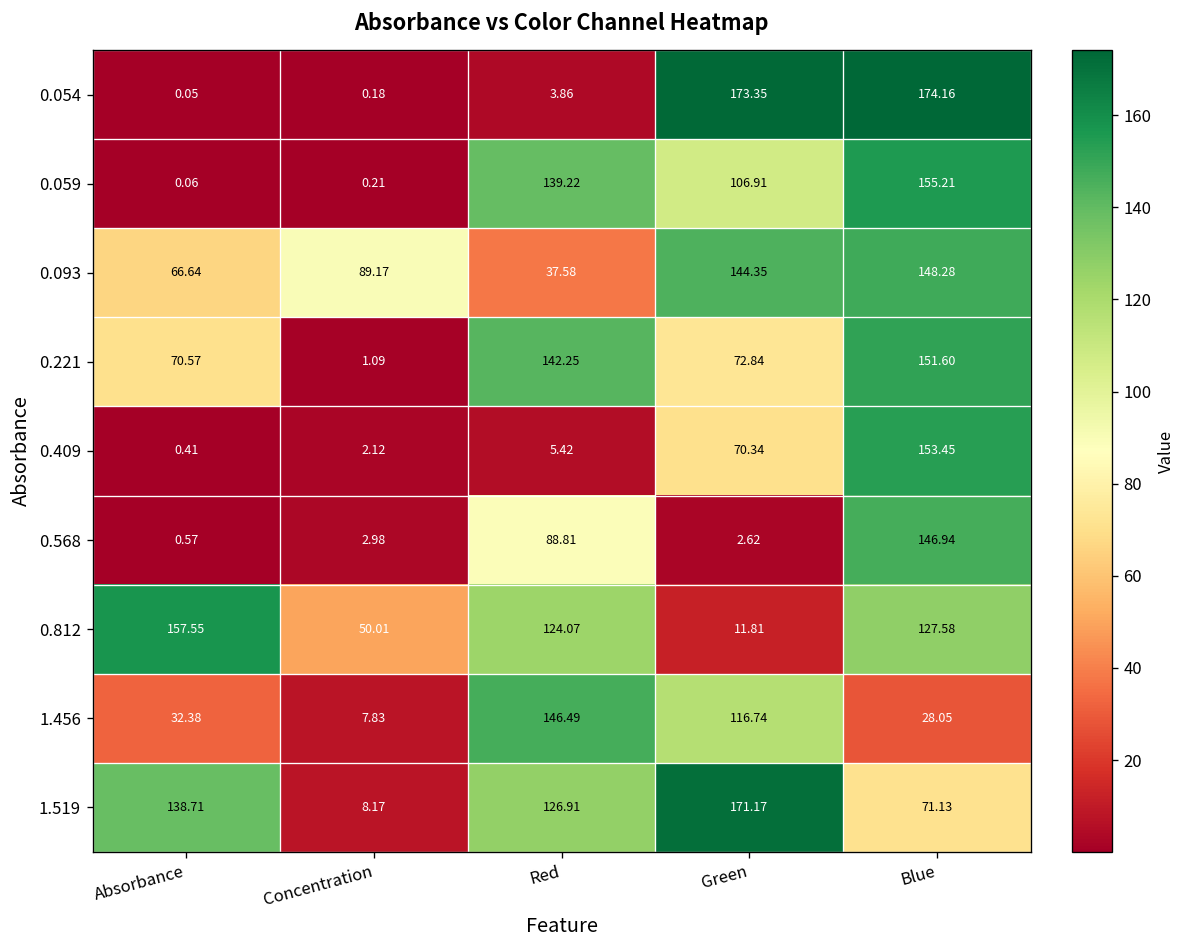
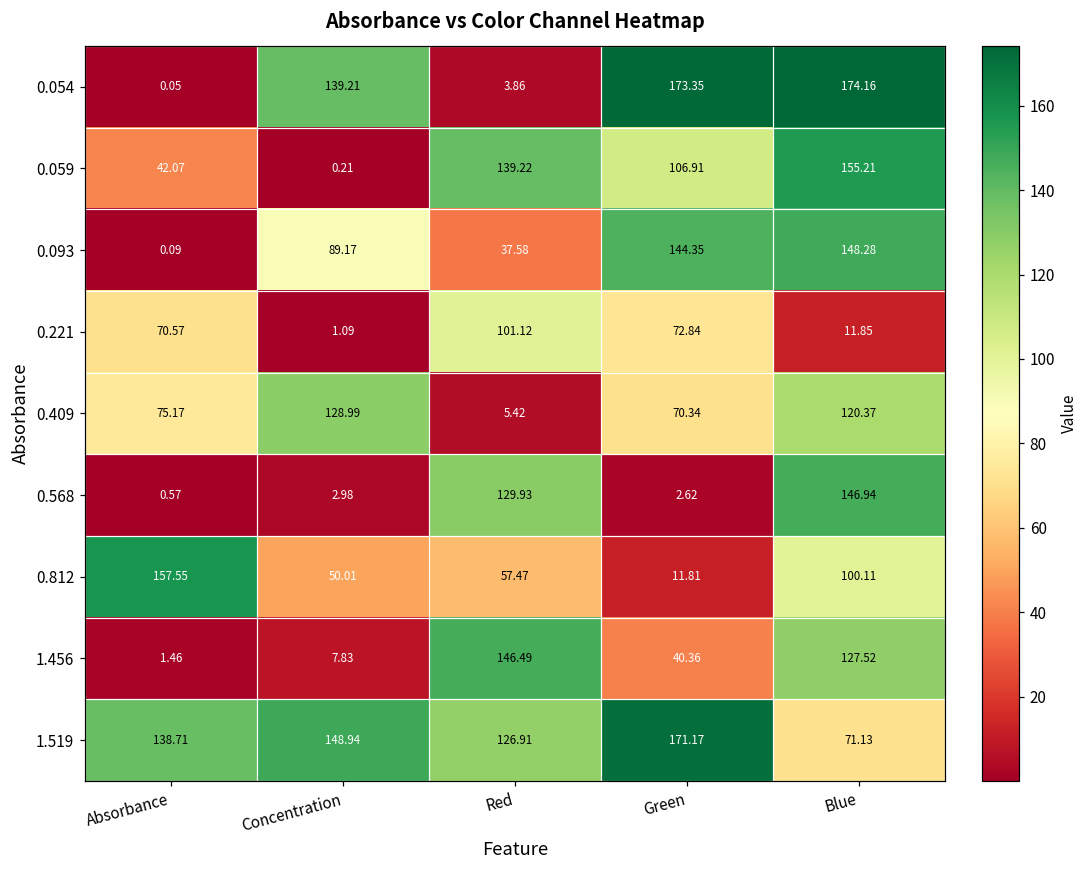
0.054, Concentration: 0.18 -> 139.21
0.059, Absorbance: 0.06 -> 42.07
0.093, Absorbance: 66.64 -> 0.09
0.221, Red: 142.25 -> 101.12
0.221, Blue: 151.60 -> 11.85
0.409, Absorbance: 0.41 -> 75.17
0.409, Concentration: 2.12 -> 128.99
0.409, Blue: 153.45 -> 120.37
0.568, Red: 88.81 -> 129.93
0.812, Red: 124.07 -> 57.47
0.812, Blue: 127.58 -> 100.11
1.456, Absorbance: 32.38 -> 1.46
1.456, Green: 116.74 -> 40.36
1.456, Blue: 28.05 -> 127.52
1.519, Concentration: 8.17 -> 148.94
